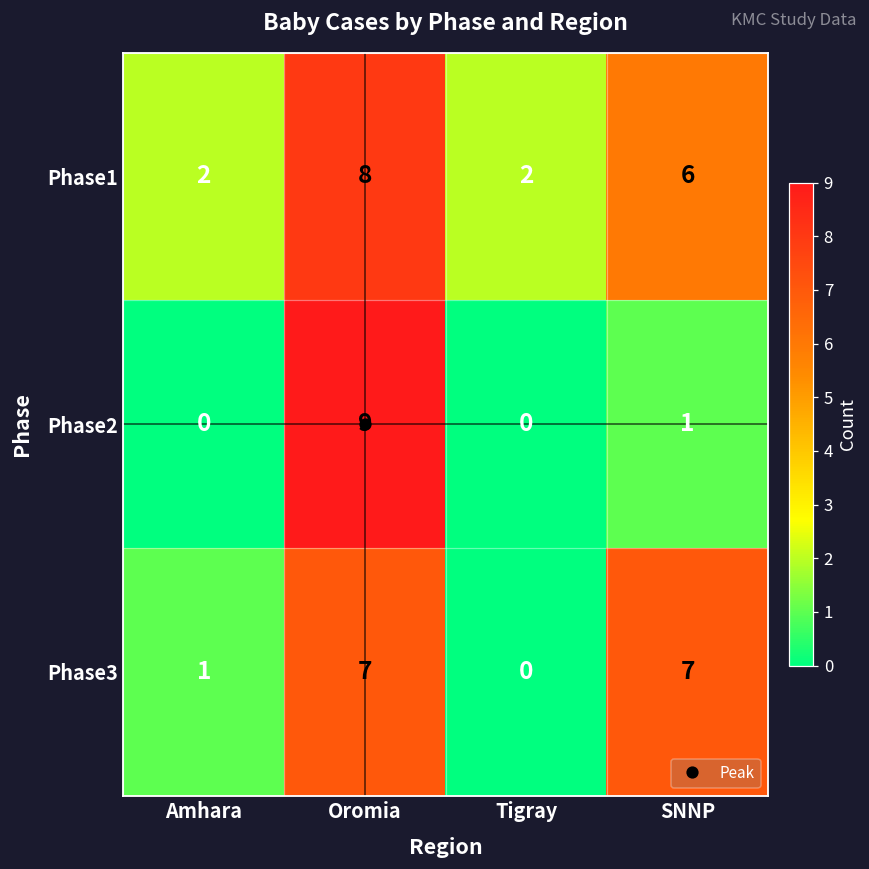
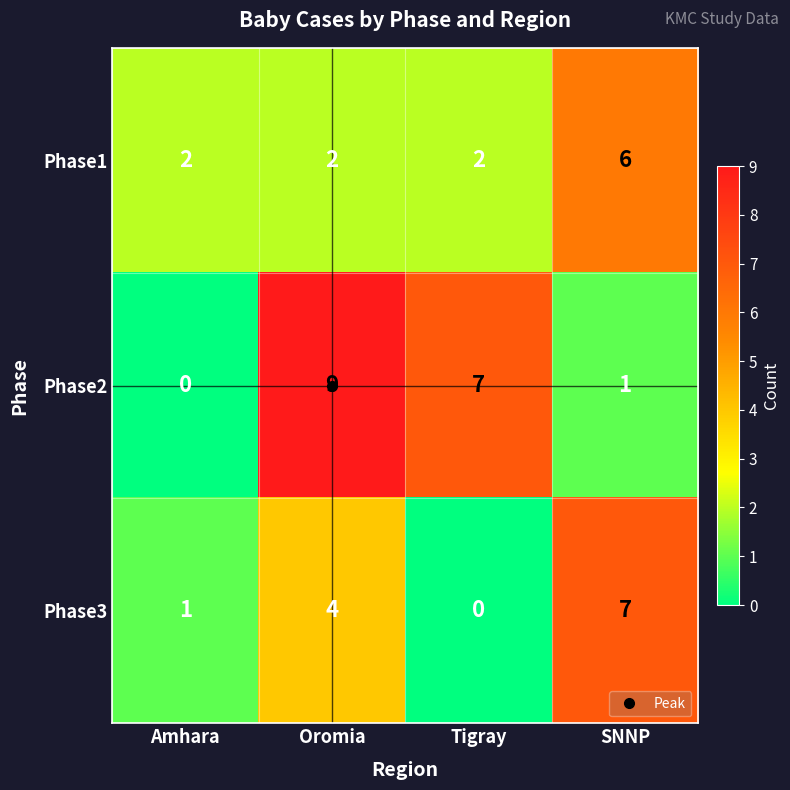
Phase1, Oromia: 8 -> 2
Phase2, Tigray: 0 -> 7
Phase3, Oromia: 7 -> 4
